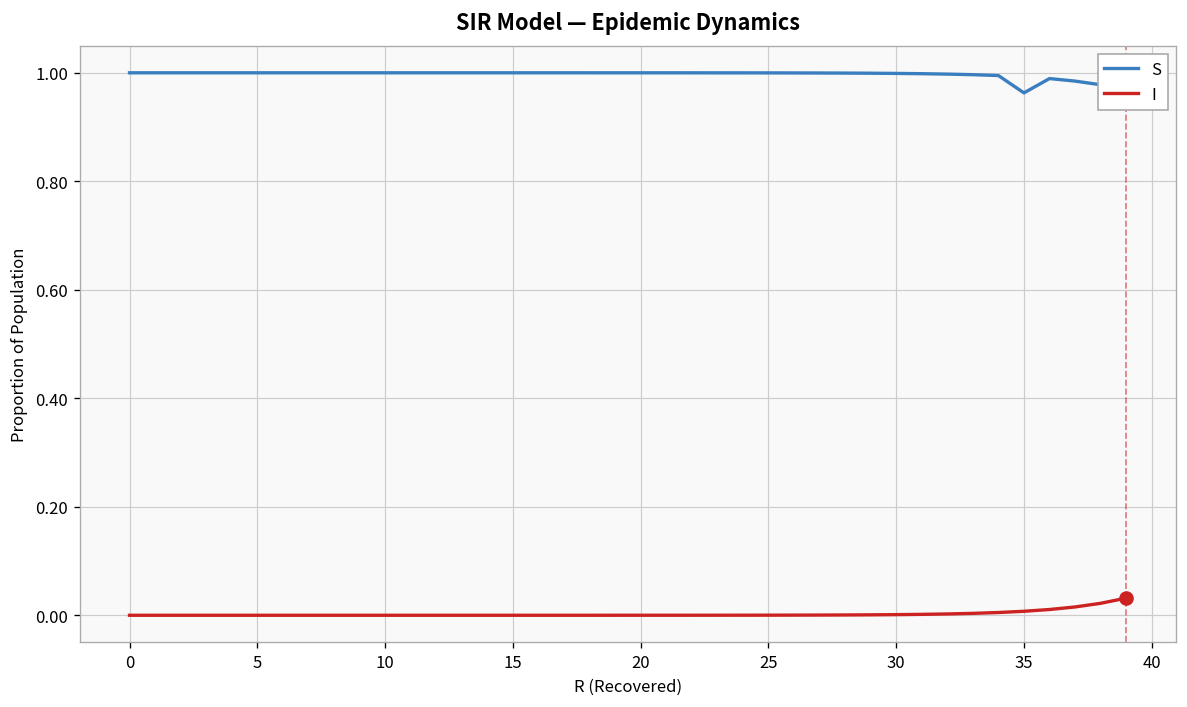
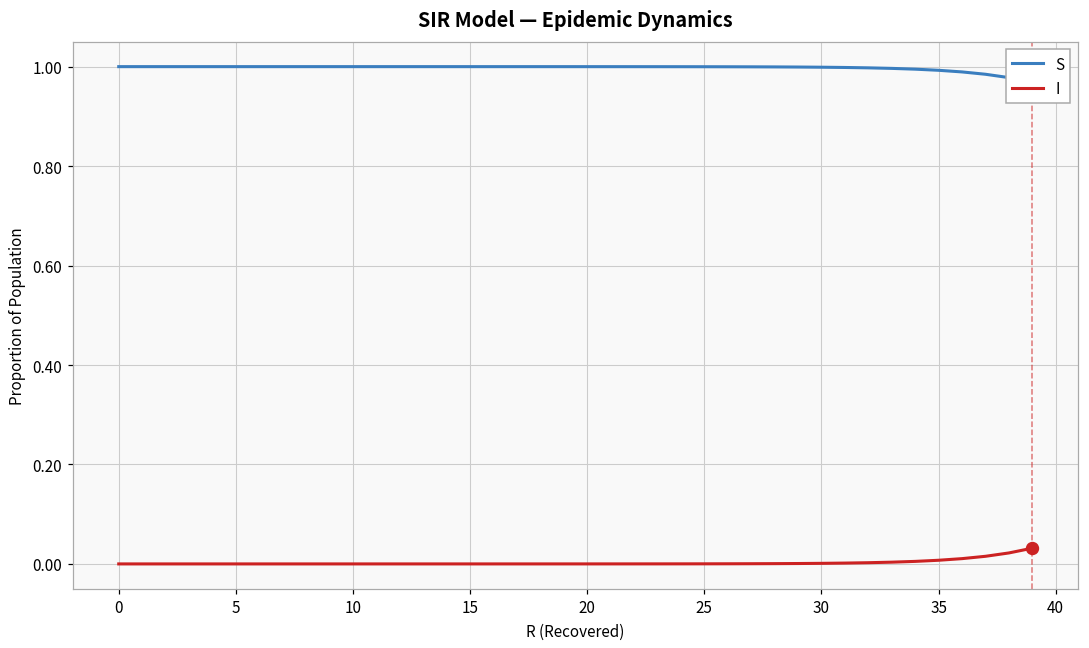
S, 35: 0.96 -> 0.99
